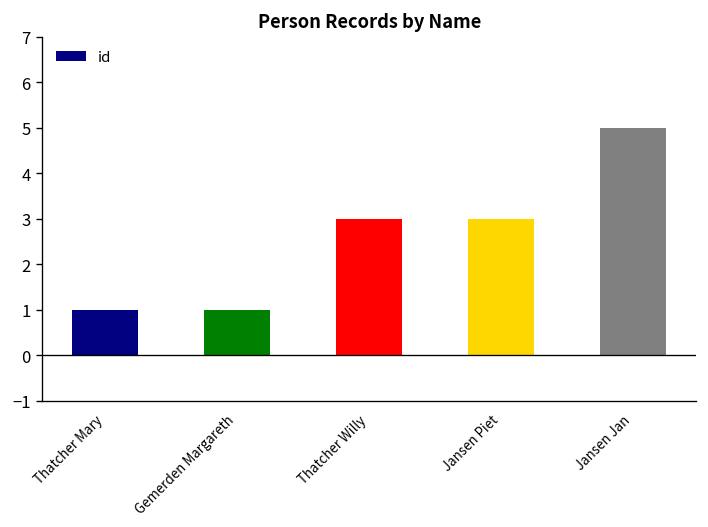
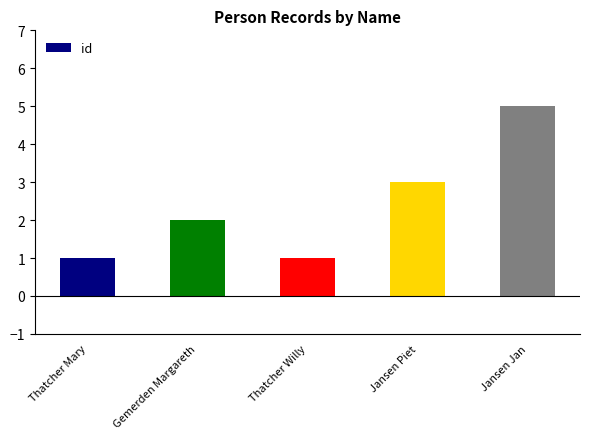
Gemerden Margareth: 1 -> 2
Thatcher Willy: 3 -> 1
